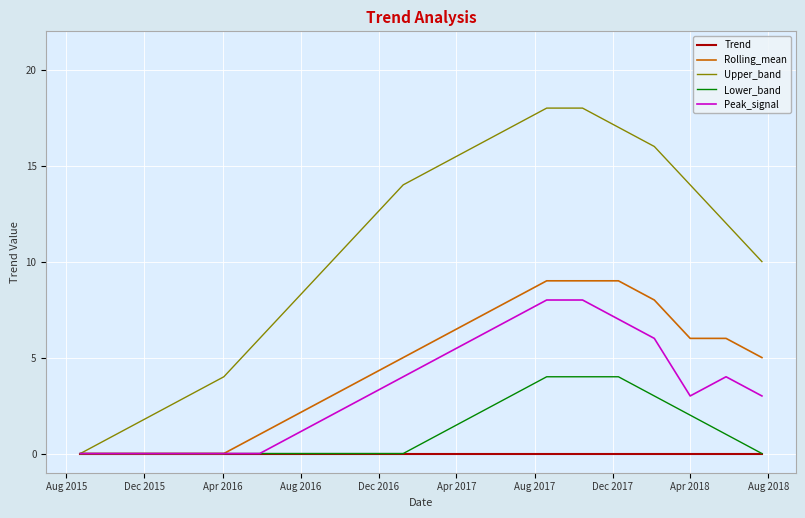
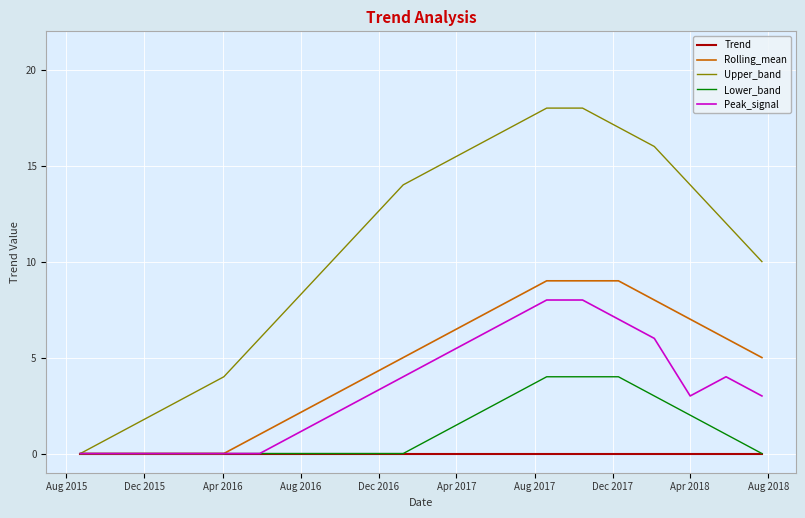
Rolling_mean, Apr 2018: 6 -> 7
